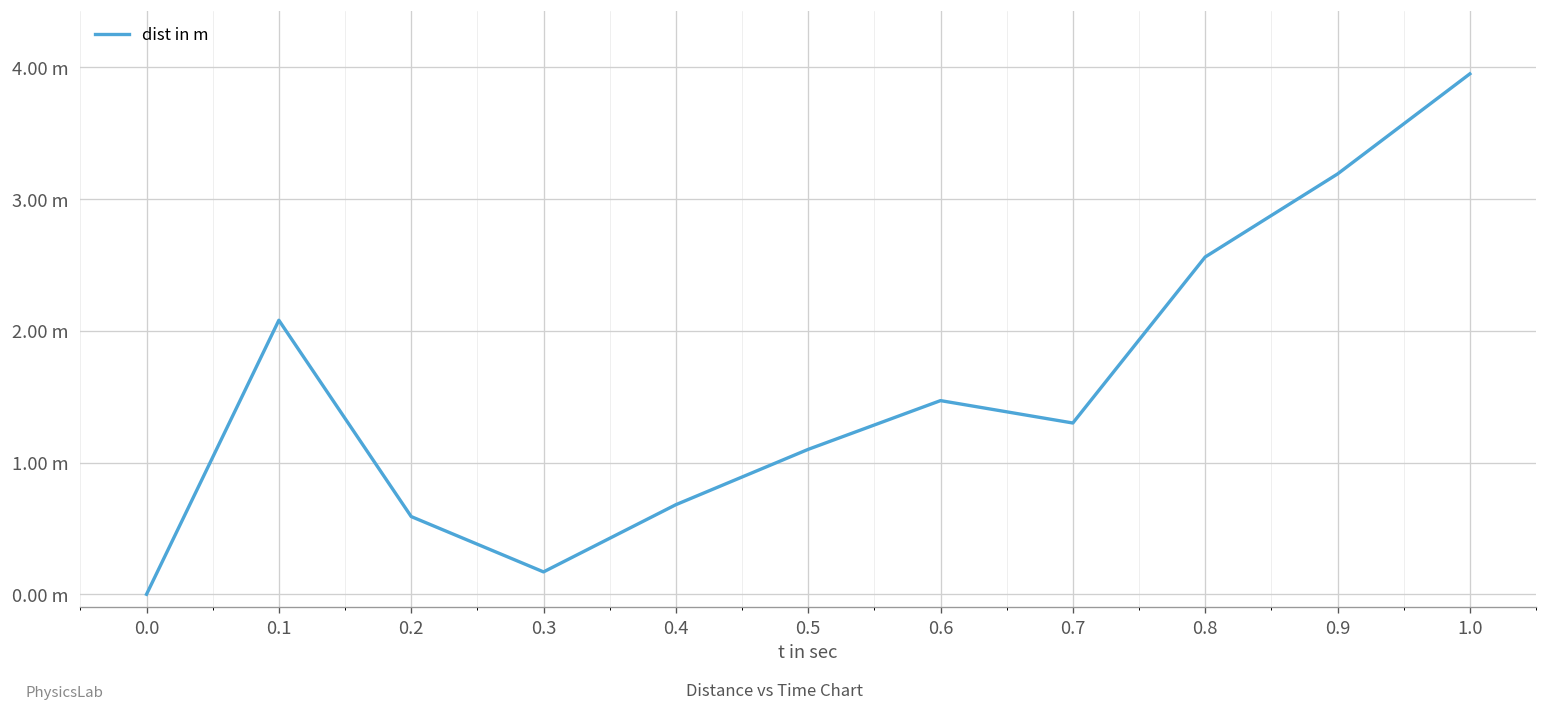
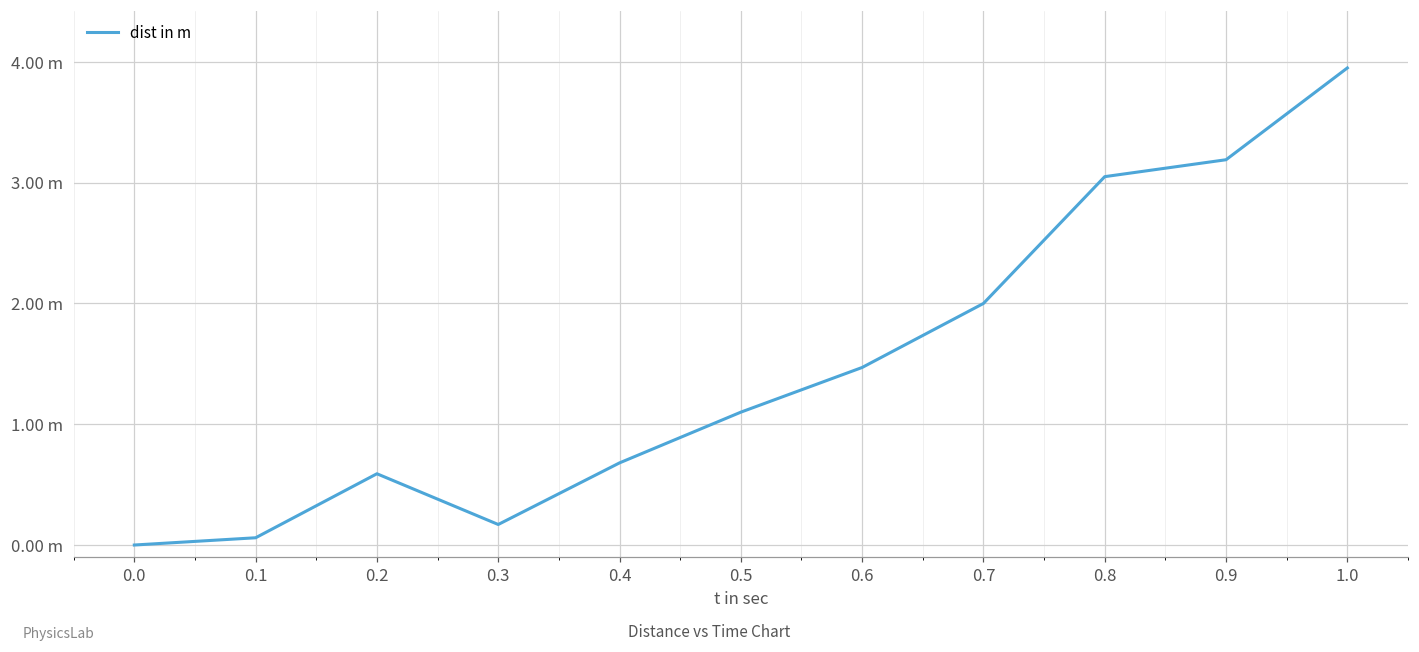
0.1: 2.08 m -> 0.06 m
0.7: 1.3 m -> 2.0 m
0.8: 2.56 m -> 3.05 m
